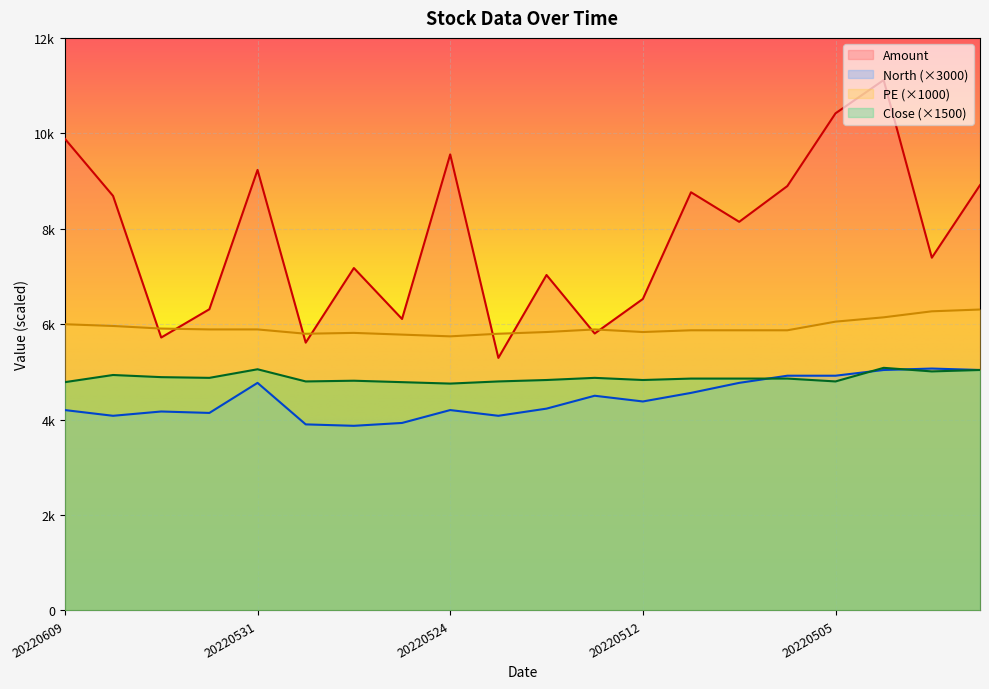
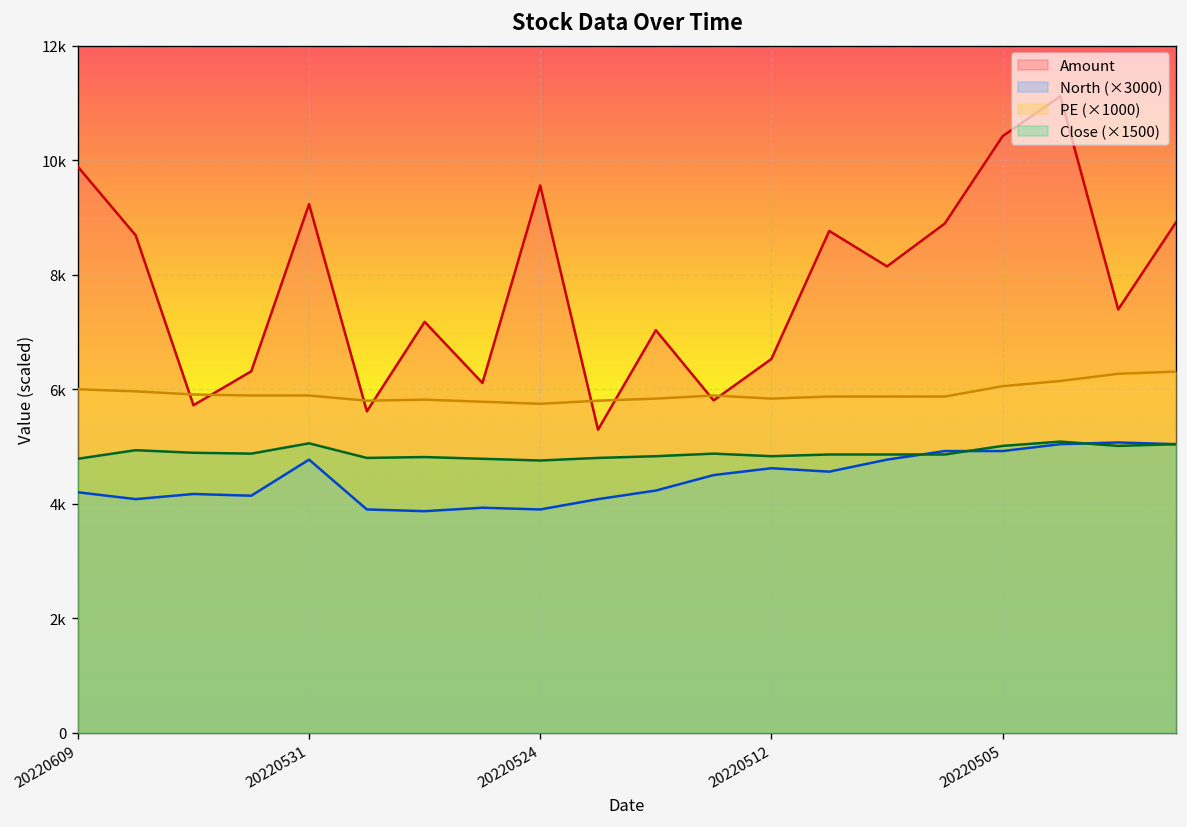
North (×3000), 20220524: 4200 -> 3900
North (×3000), 20220512: 4400 -> 4600
Close (×1500), 20220505: 4800 -> 5000
